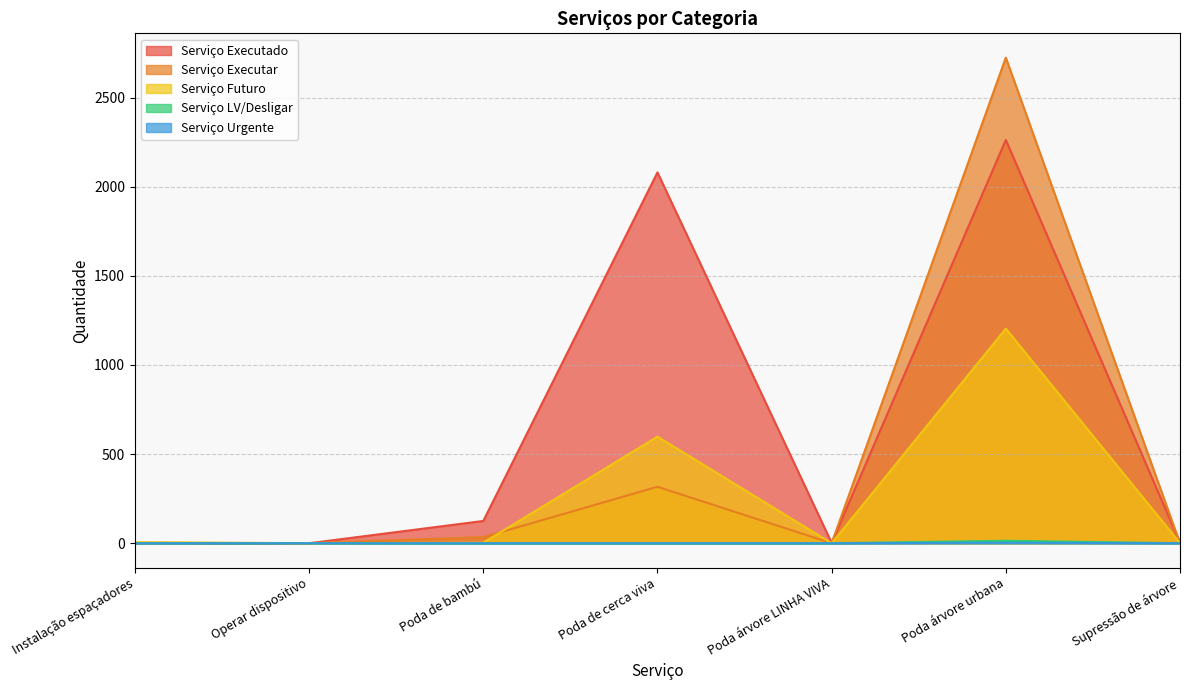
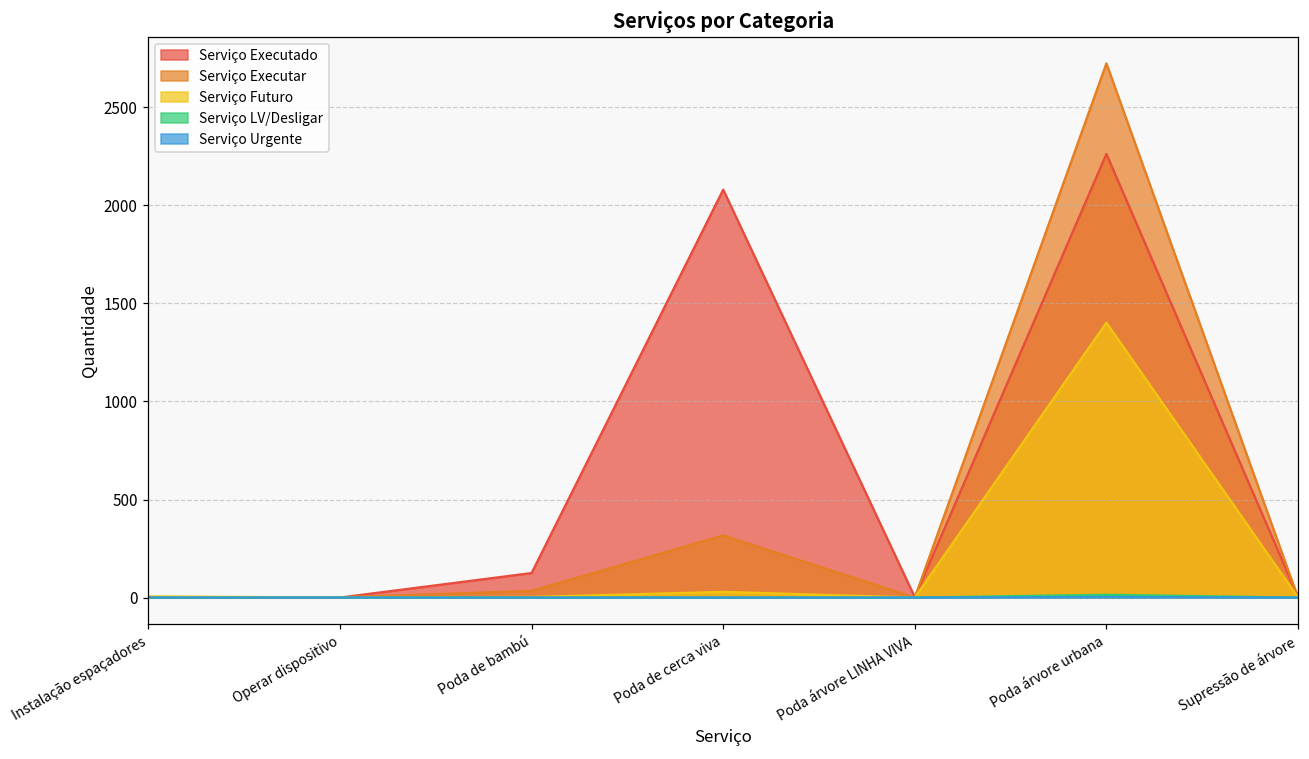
Serviço Futuro, Poda de cerca viva: 600 -> 30
Serviço Futuro, Poda árvore urbana: 1200 -> 1400
